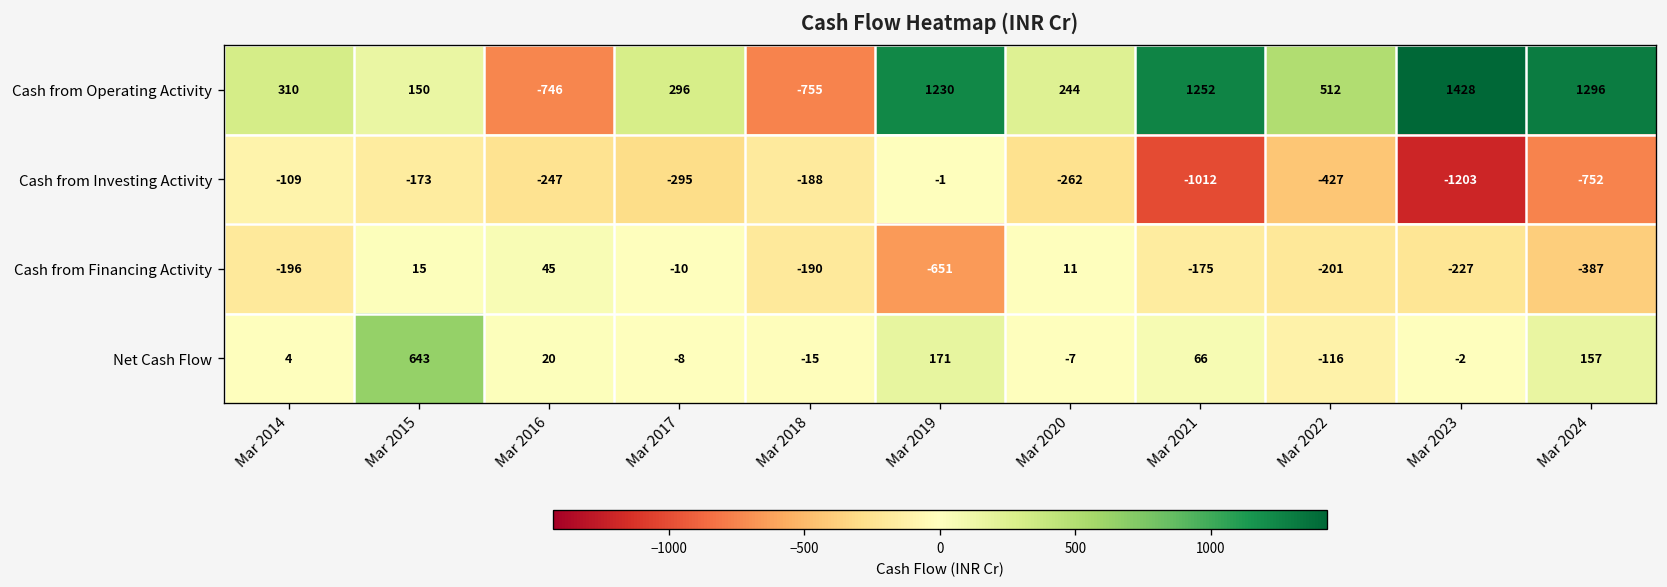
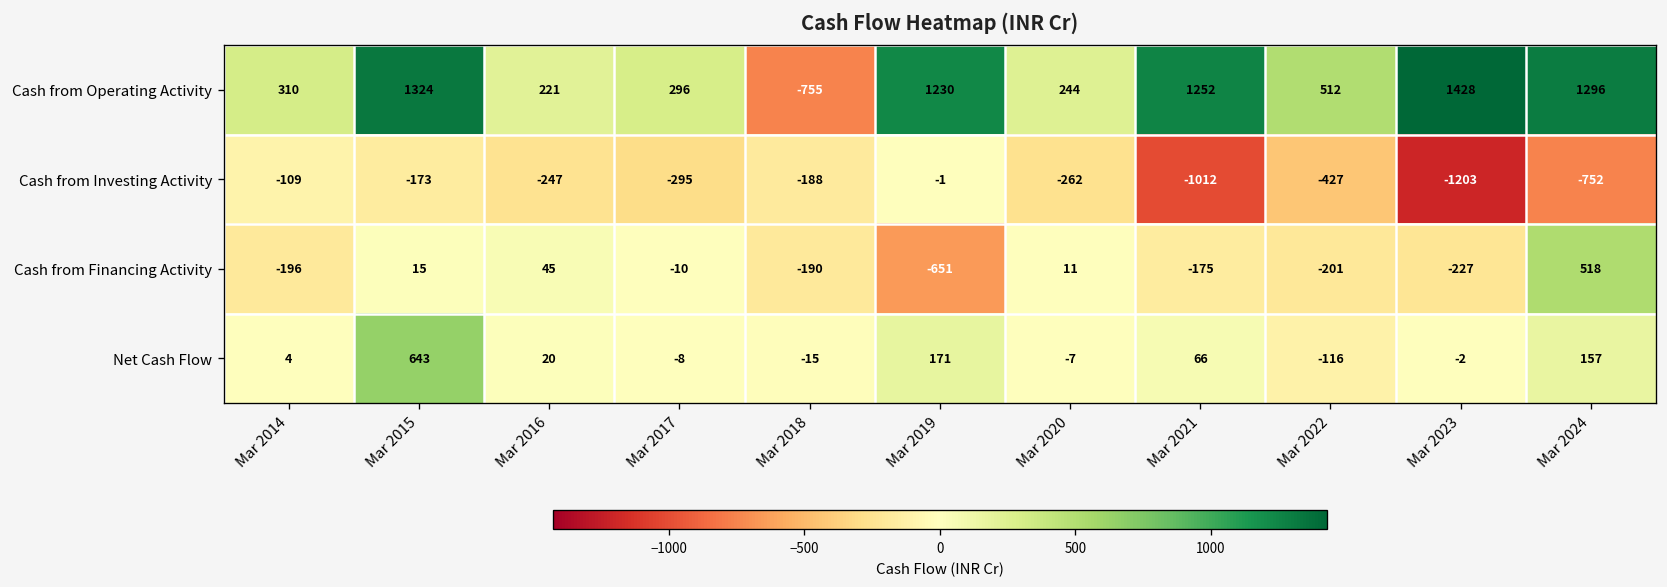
Cash from Operating Activity, Mar 2015: 150 -> 1324
Cash from Operating Activity, Mar 2016: -746 -> 221
Cash from Financing Activity, Mar 2024: -387 -> 518
